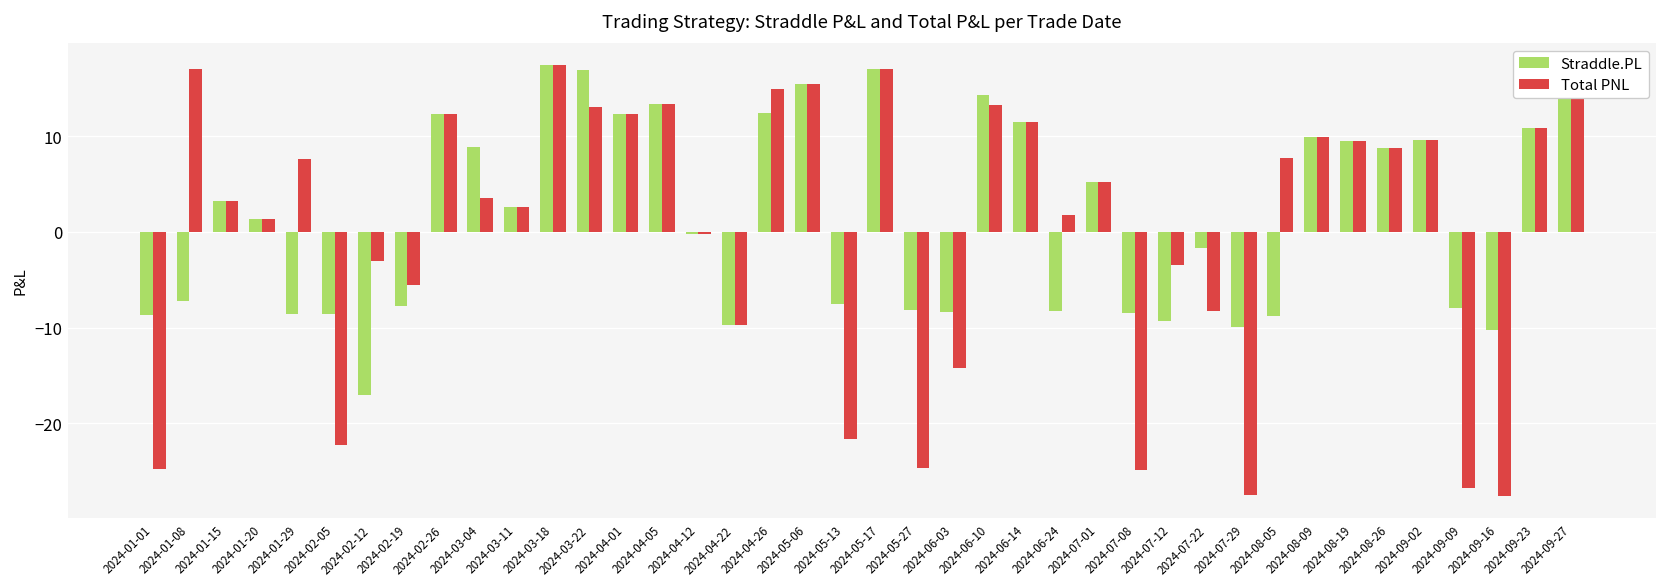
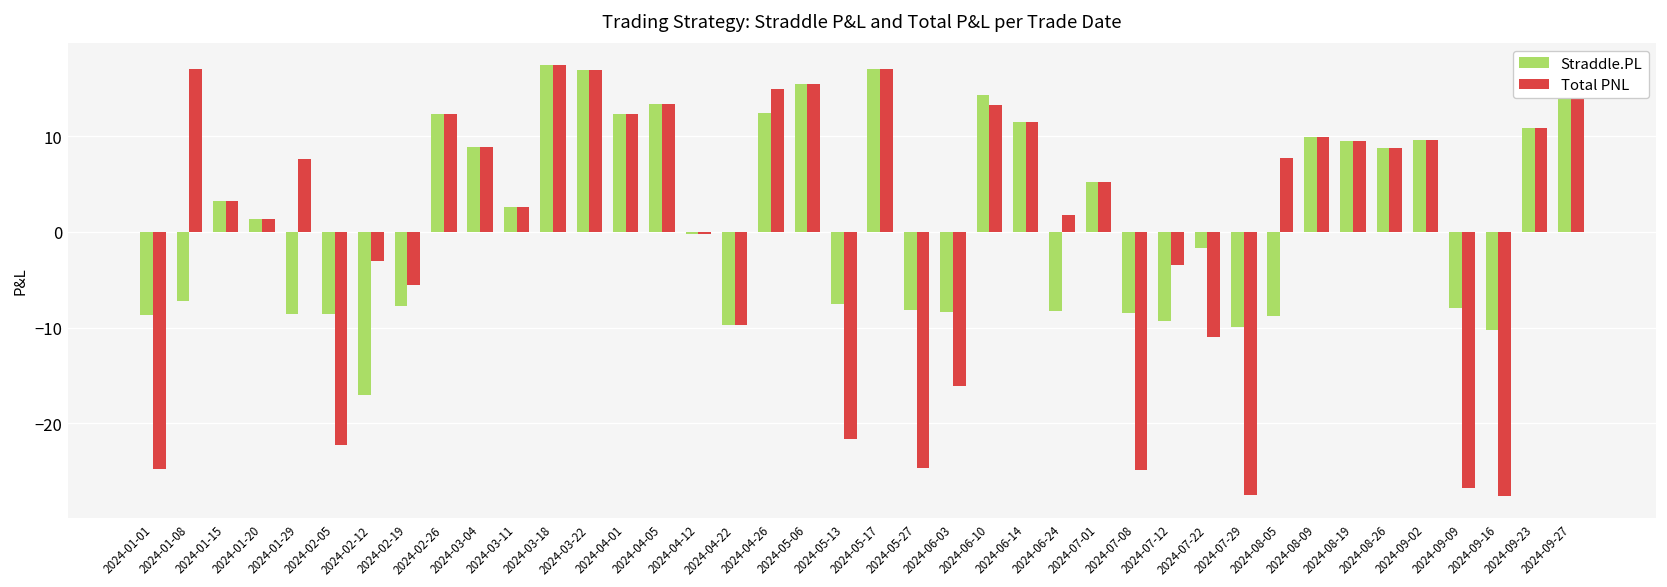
Total PNL, 2024-03-04: 4 -> 9
Total PNL, 2024-03-22: 13 -> 17
Total PNL, 2024-06-03: -14 -> -16
Total PNL, 2024-07-22: -8 -> -11
